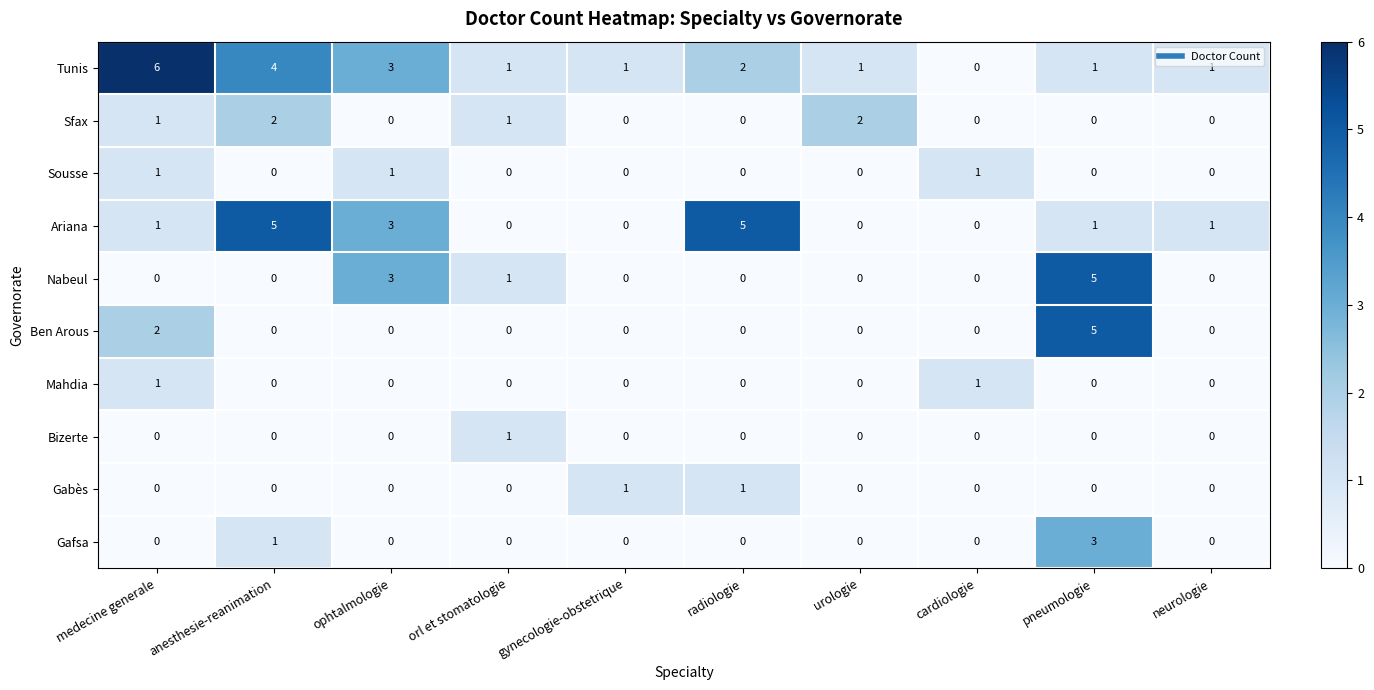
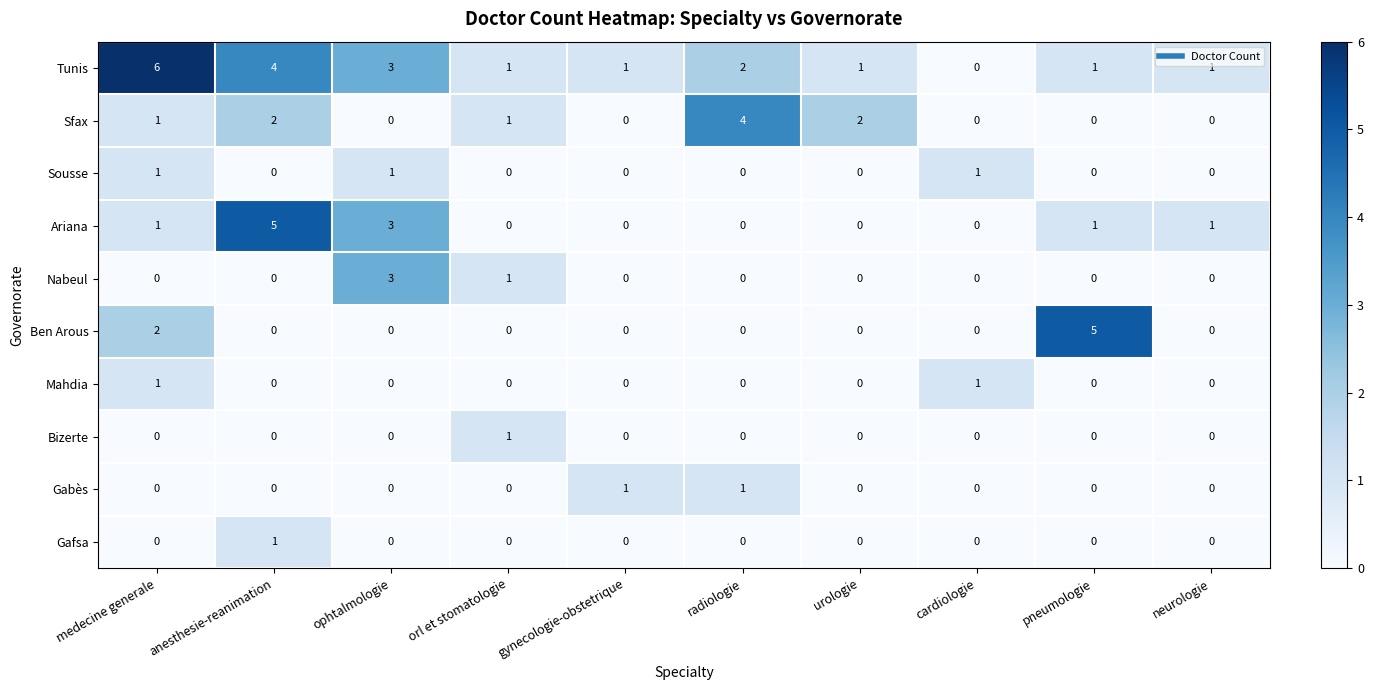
Sfax, radiologie: 0 -> 4
Ariana, radiologie: 5 -> 0
Nabeul, pneumologie: 5 -> 0
Gafsa, pneumologie: 3 -> 0
